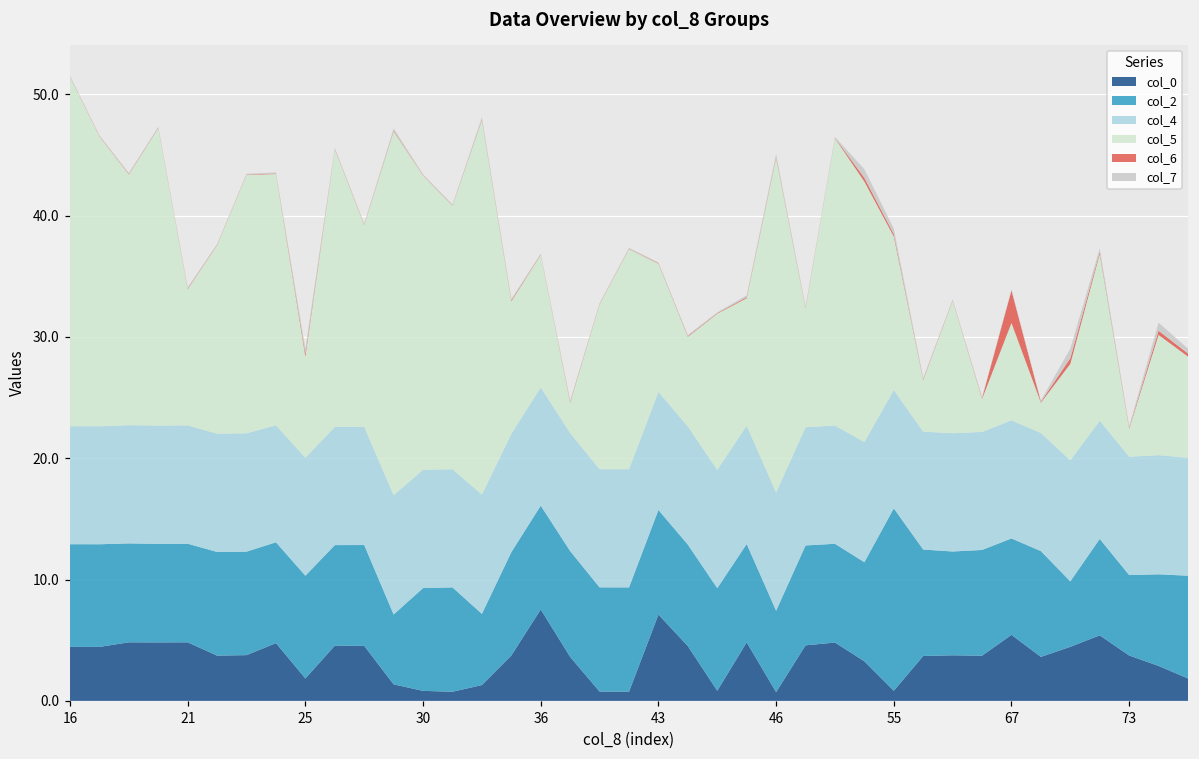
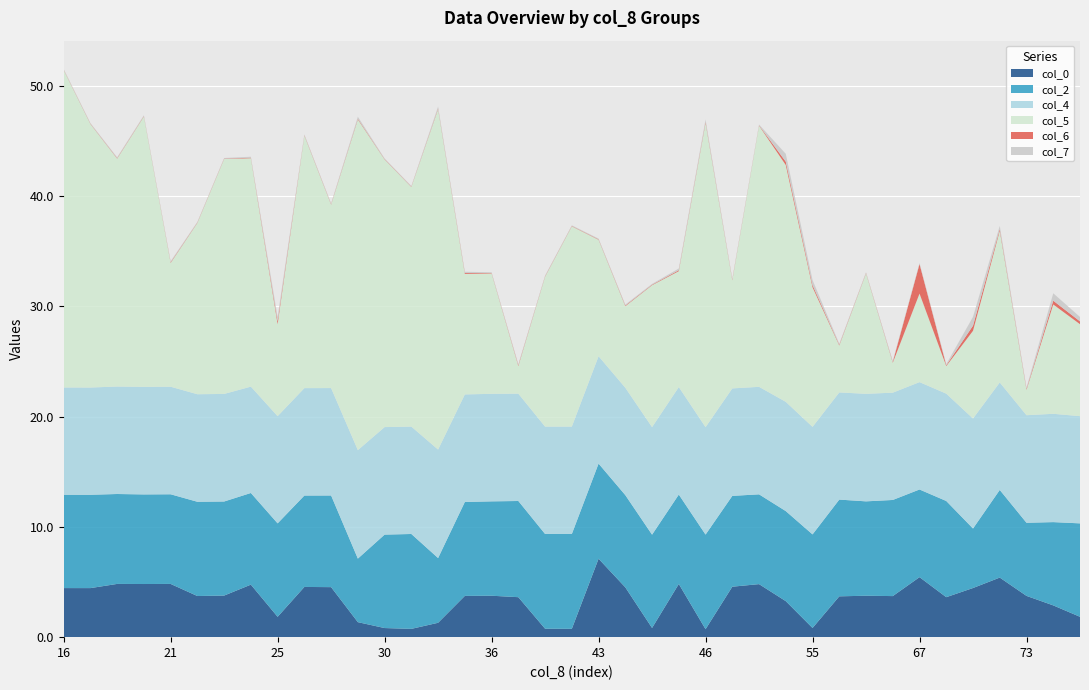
col_0, 36: 7.5 -> 3.8
col_2, 46: 6.7 -> 8.6
col_2, 55: 15.0 -> 8.5
